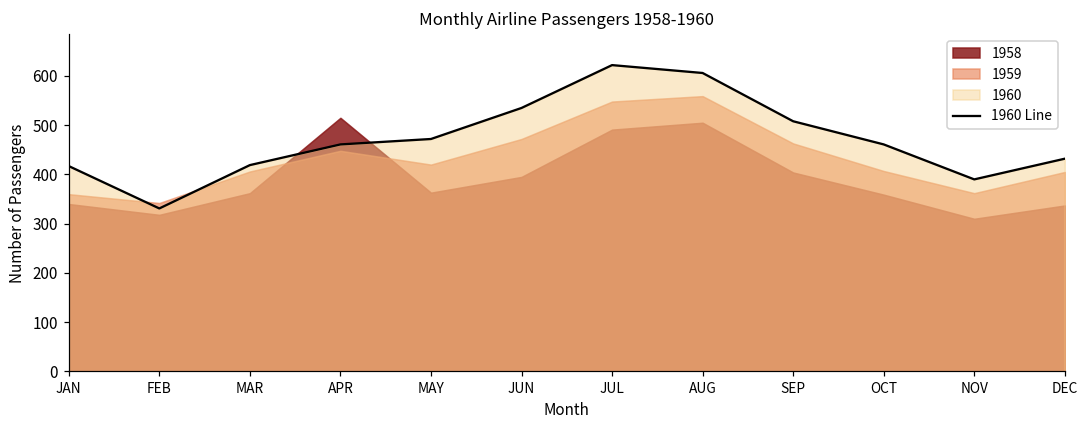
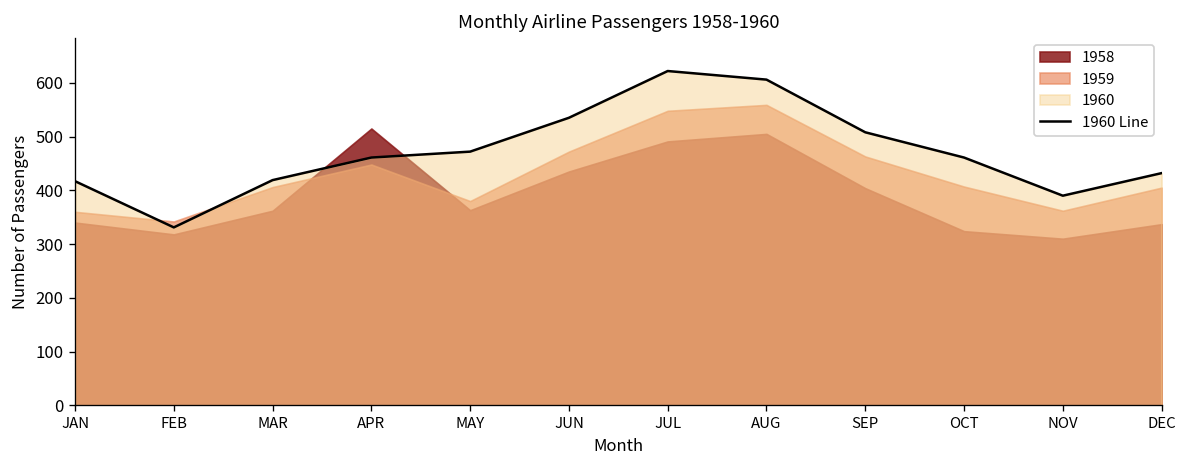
1959, MAY: 420 -> 380
1958, JUN: 400 -> 440
1958, OCT: 360 -> 320
